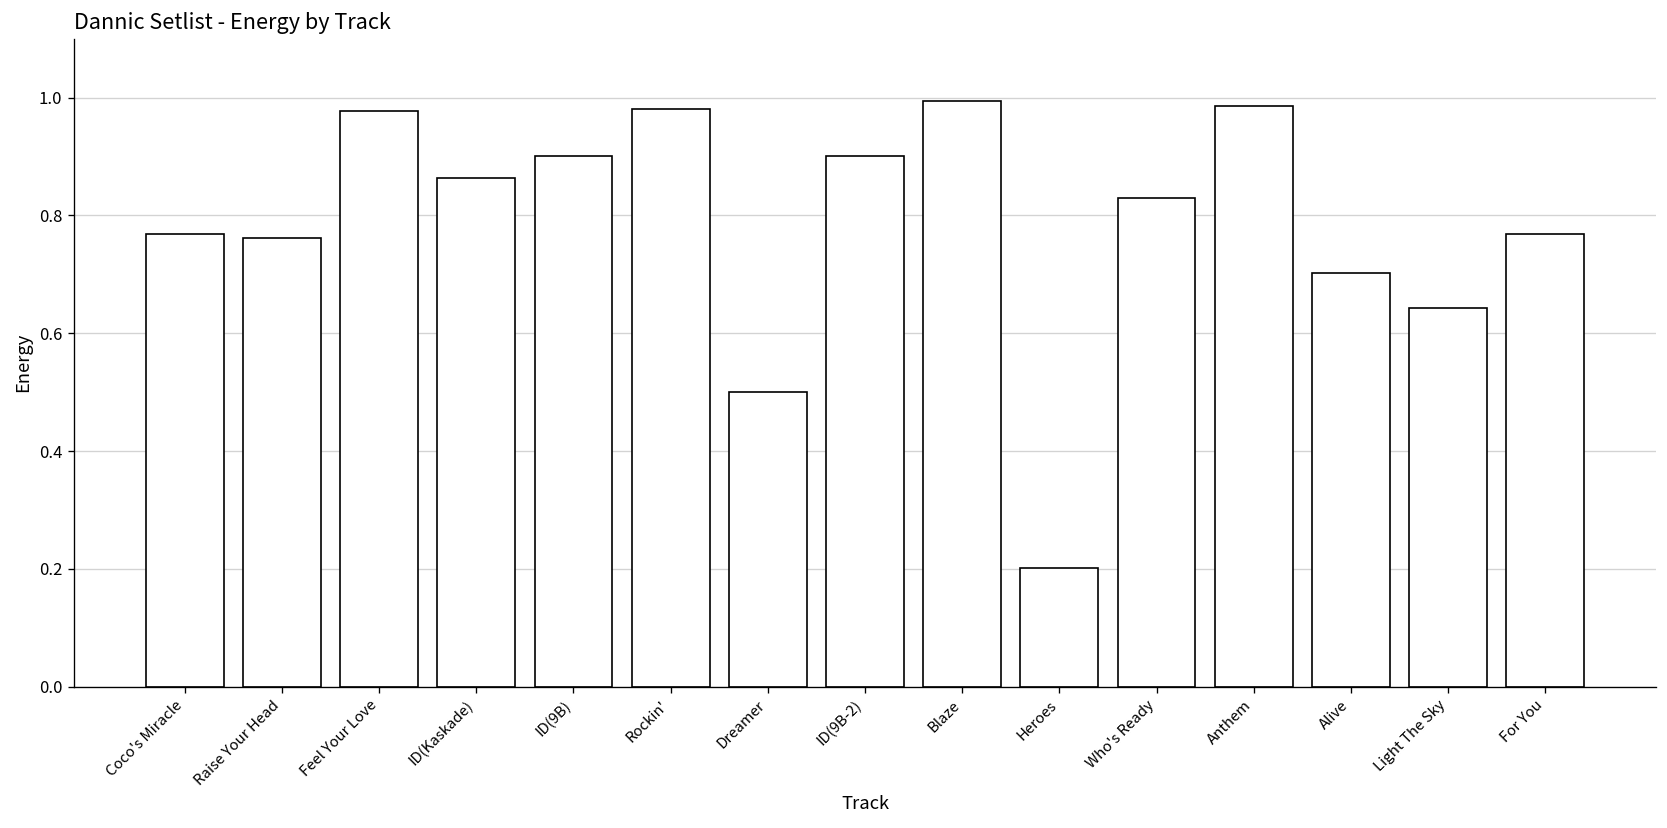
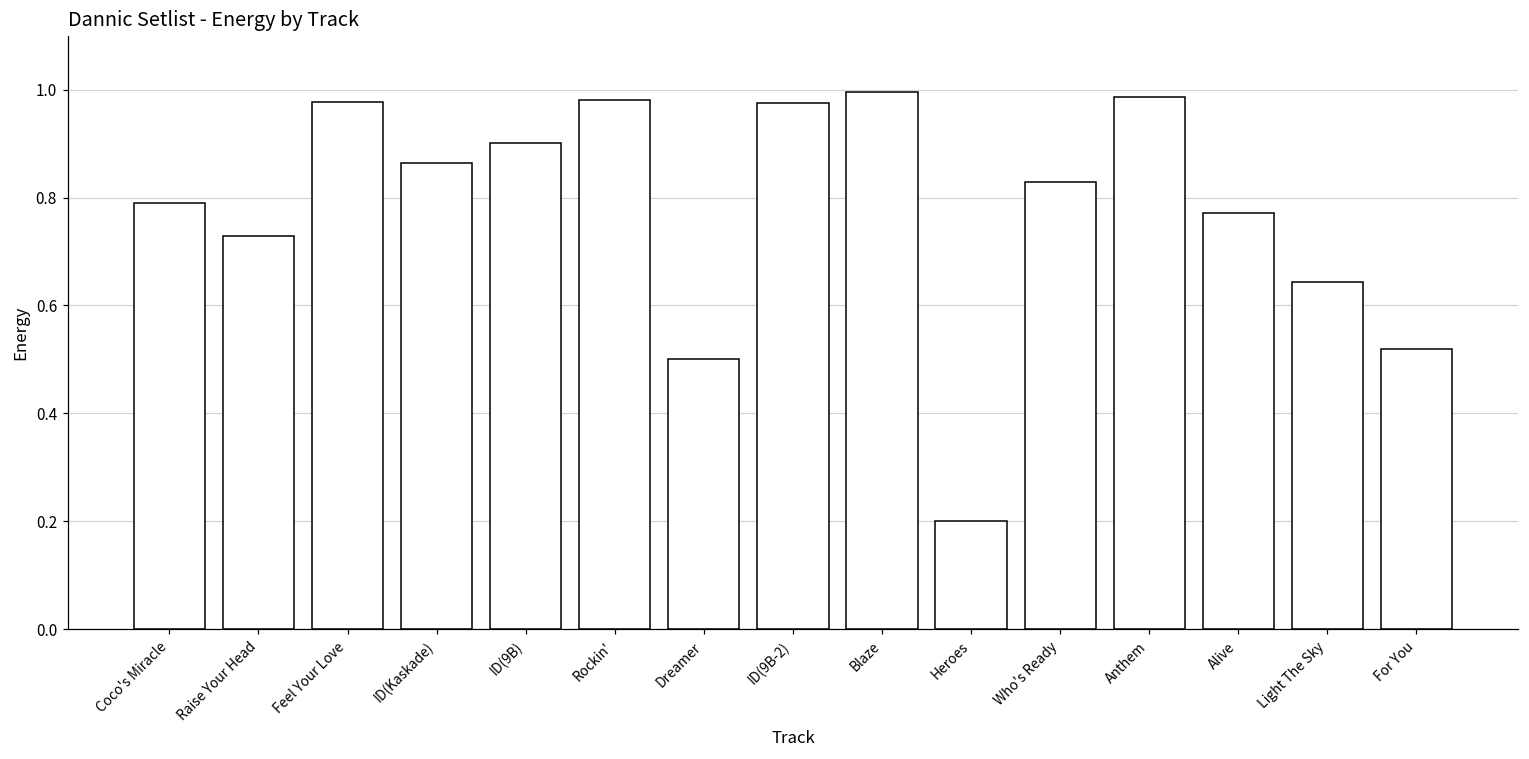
Coco's Miracle: 0.77 -> 0.79
Raise Your Head: 0.76 -> 0.73
ID(9B-2): 0.90 -> 0.98
Alive: 0.70 -> 0.77
For You: 0.77 -> 0.52
